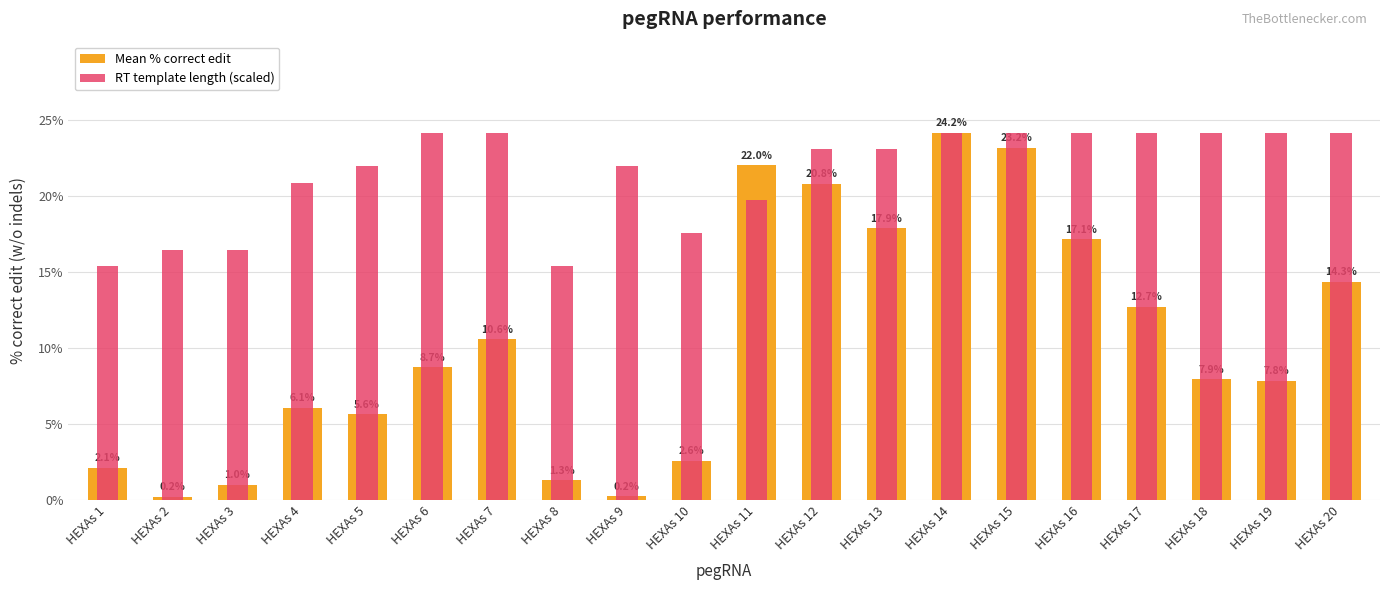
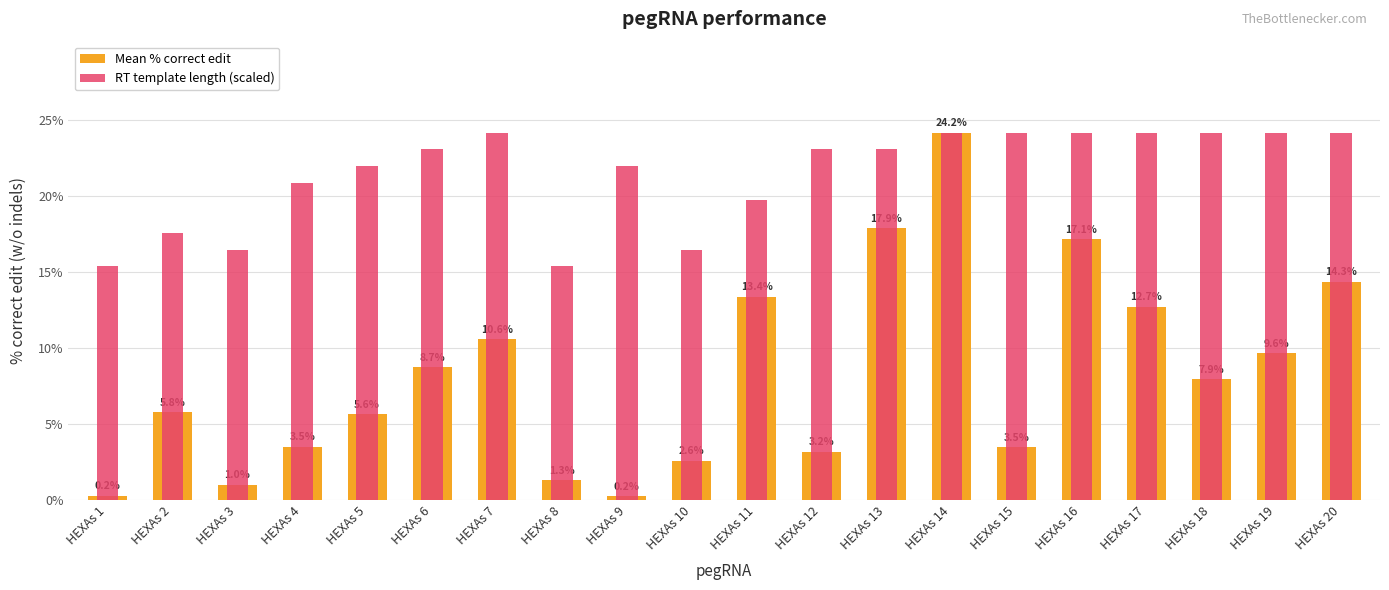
Mean % correct edit, HEXAs 1: 2.1% -> 0.2%
RT template length (scaled), HEXAs 2: 16.5% -> 17.6%
Mean % correct edit, HEXAs 2: 0.2% -> 5.8%
Mean % correct edit, HEXAs 4: 6.1% -> 3.5%
RT template length (scaled), HEXAs 6: 24.2% -> 23.1%
RT template length (scaled), HEXAs 10: 17.6% -> 16.5%
Mean % correct edit, HEXAs 11: 22.0% -> 13.4%
Mean % correct edit, HEXAs 12: 20.8% -> 3.2%
Mean % correct edit, HEXAs 15: 23.2% -> 3.5%
Mean % correct edit, HEXAs 19: 7.8% -> 9.6%
